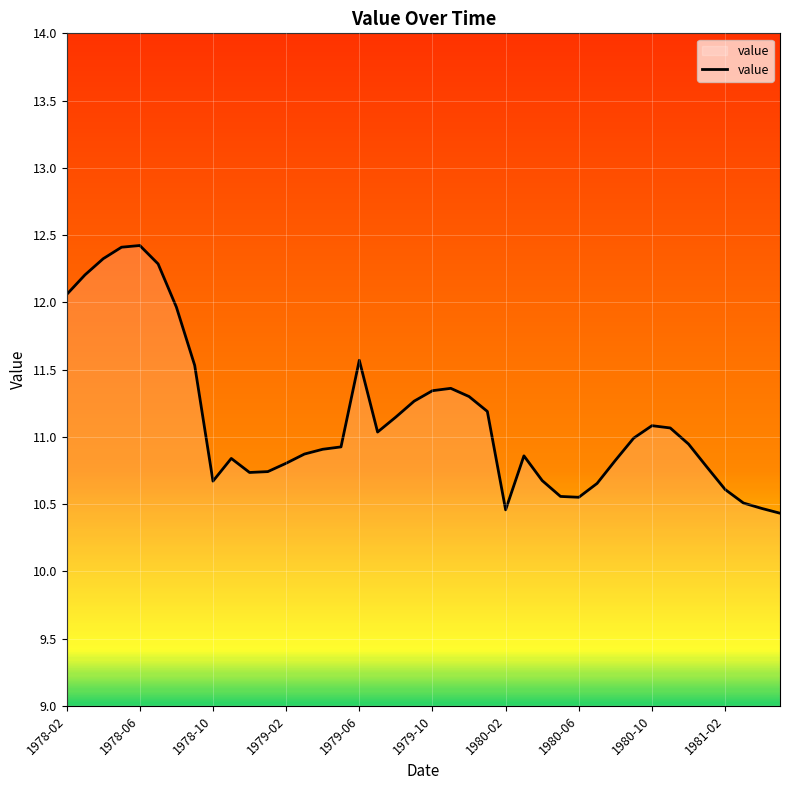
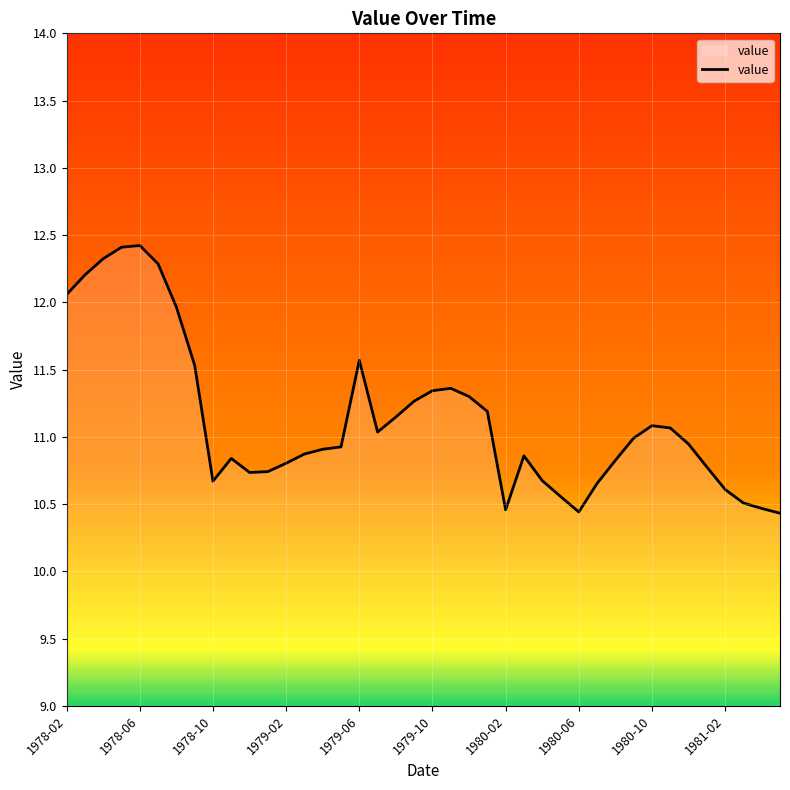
1980-06: 10.55 -> 10.44
